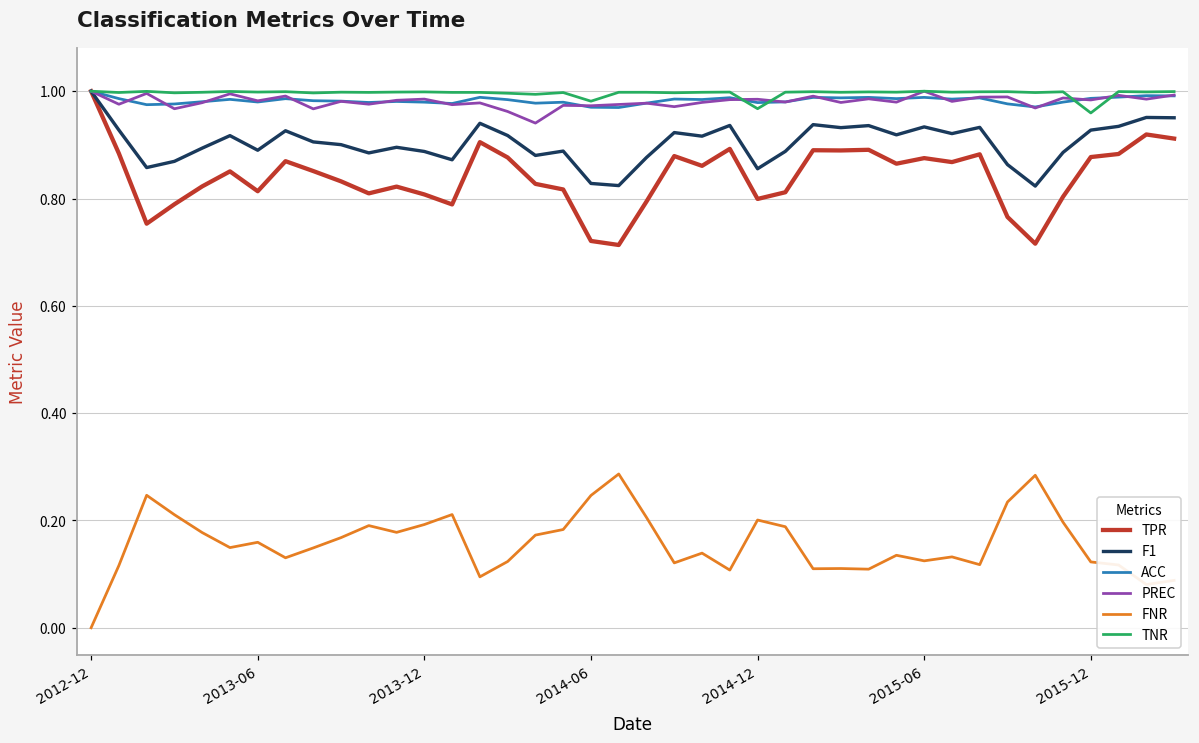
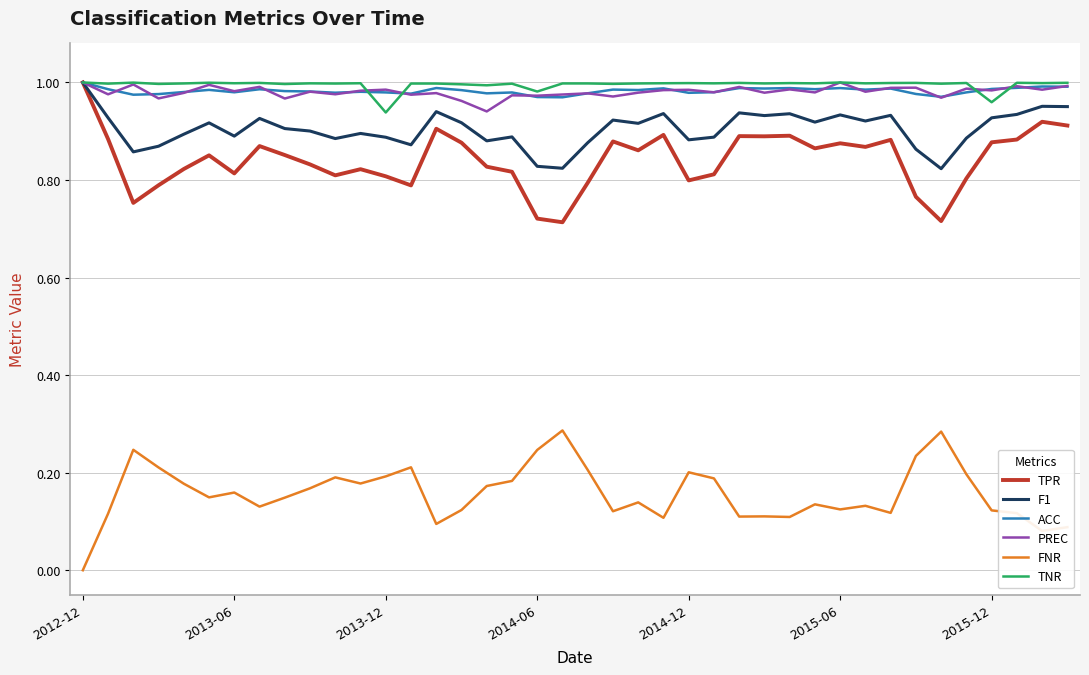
TNR, 2013-12: 1.00 -> 0.94
F1, 2014-12: 0.86 -> 0.88
TNR, 2014-12: 0.97 -> 1.00
